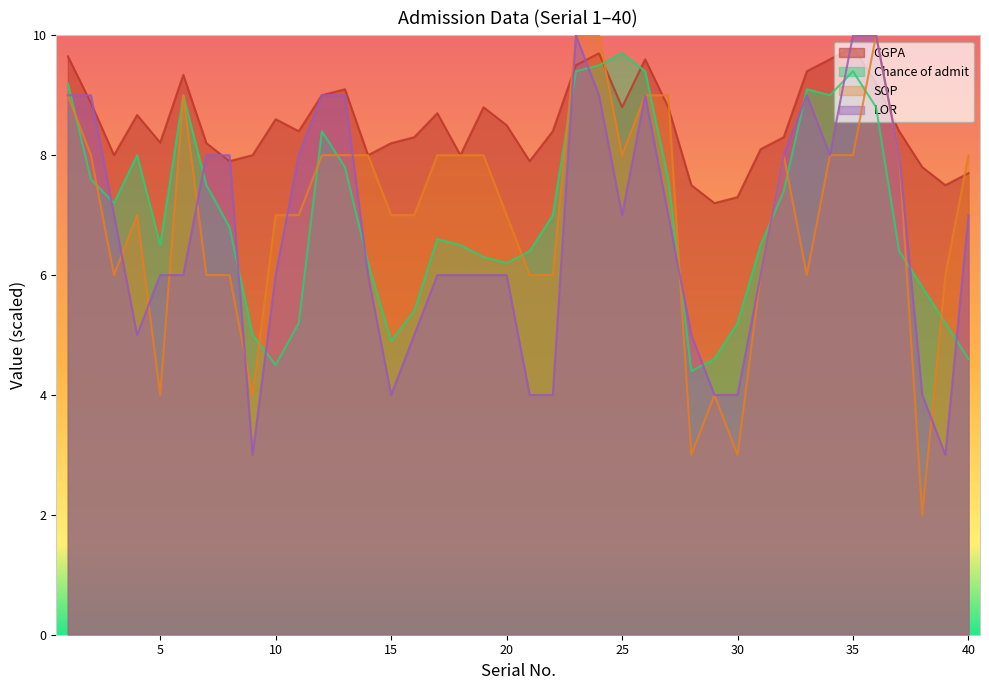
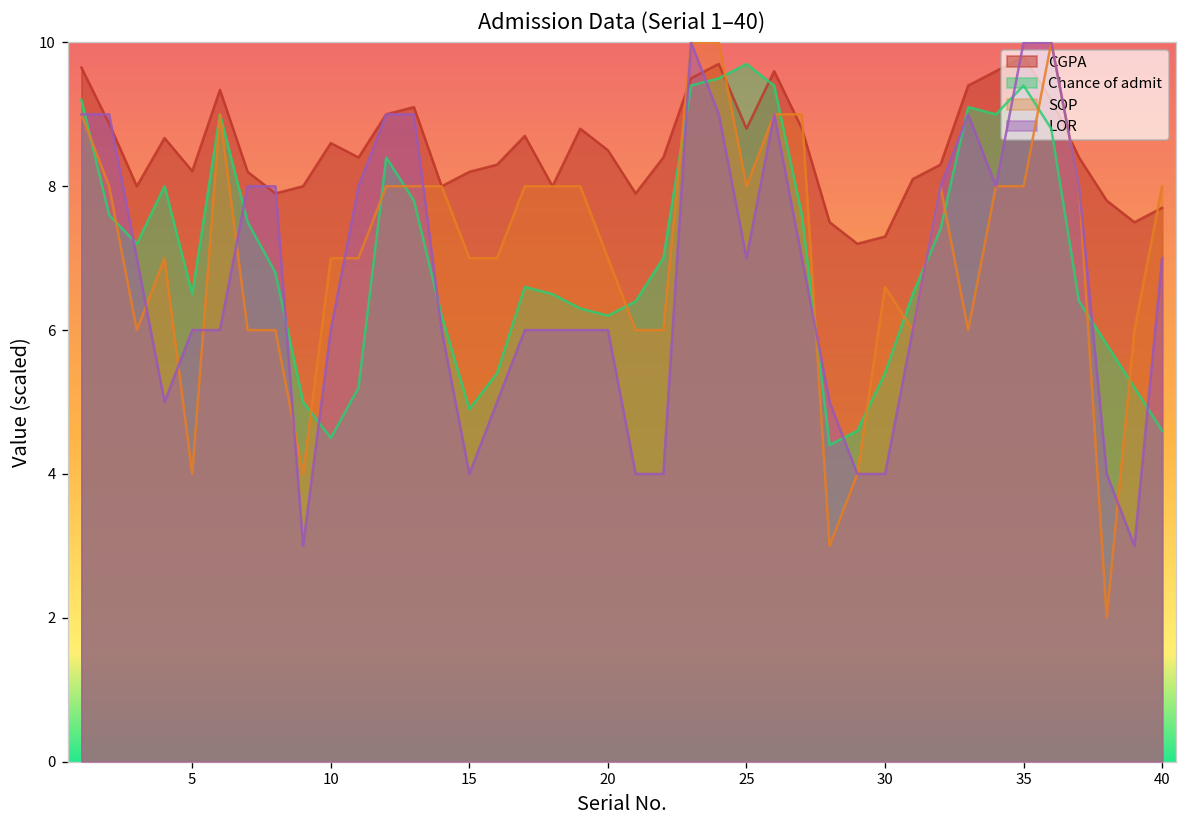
Chance of admit, 30: 5.2 -> 5.4
SOP, 30: 3.0 -> 6.6
